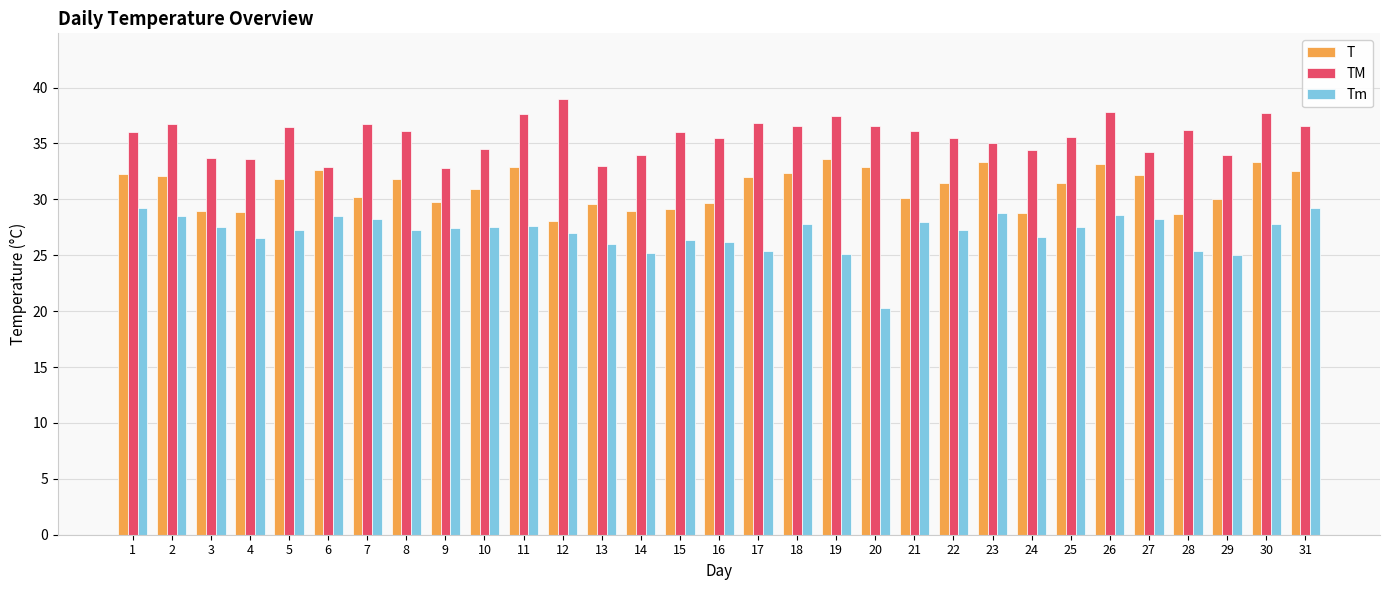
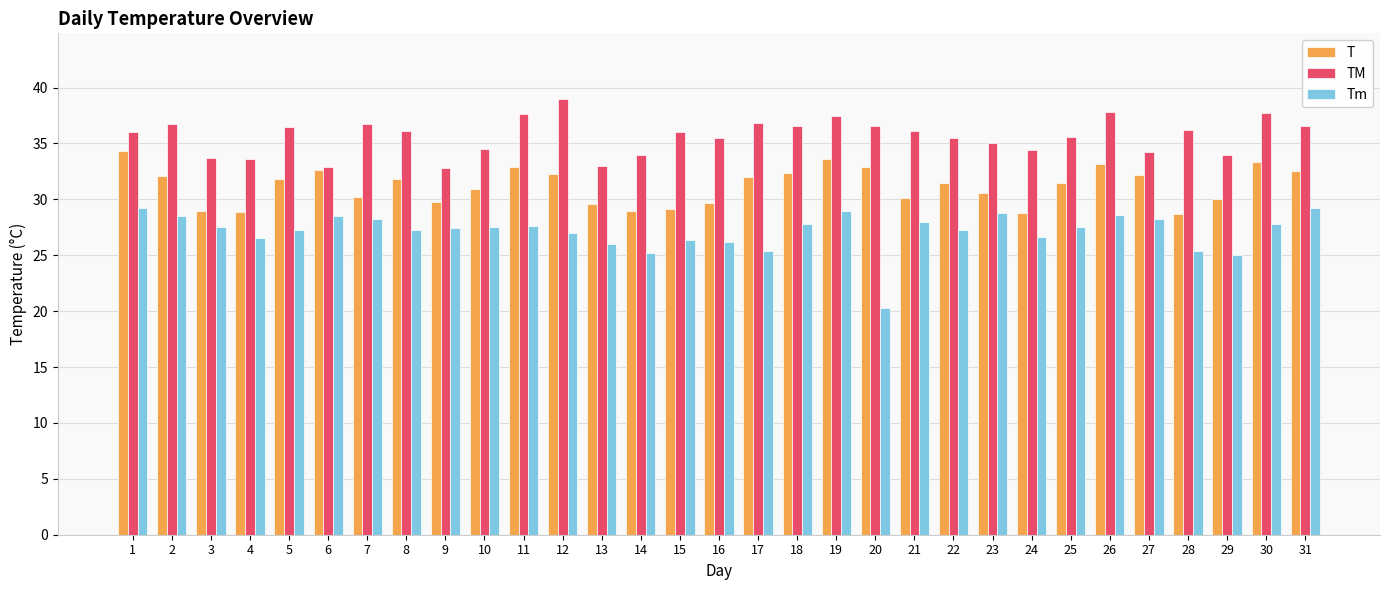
T, 1: 32.3 -> 34.3
T, 12: 28.1 -> 32.3
Tm, 19: 25.1 -> 29.0
T, 23: 33.3 -> 30.6
